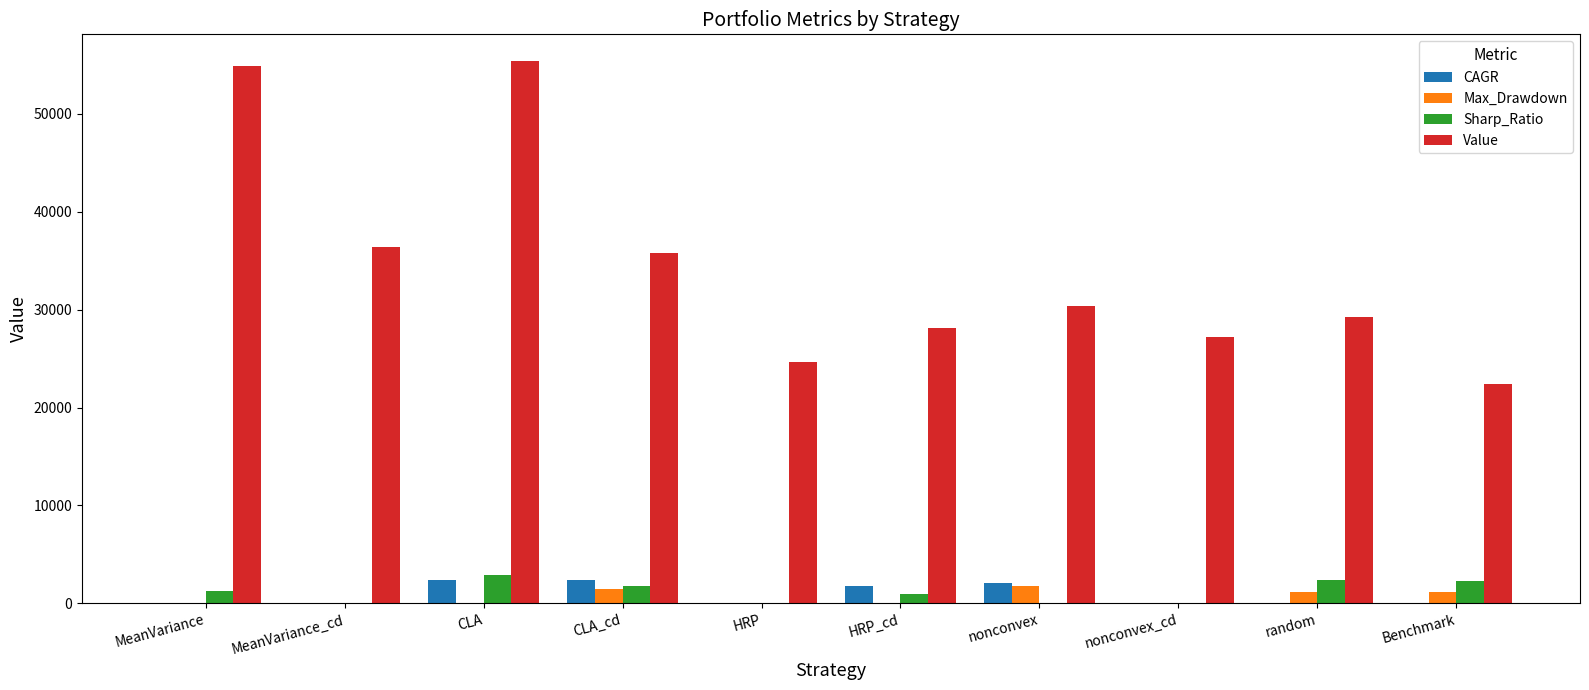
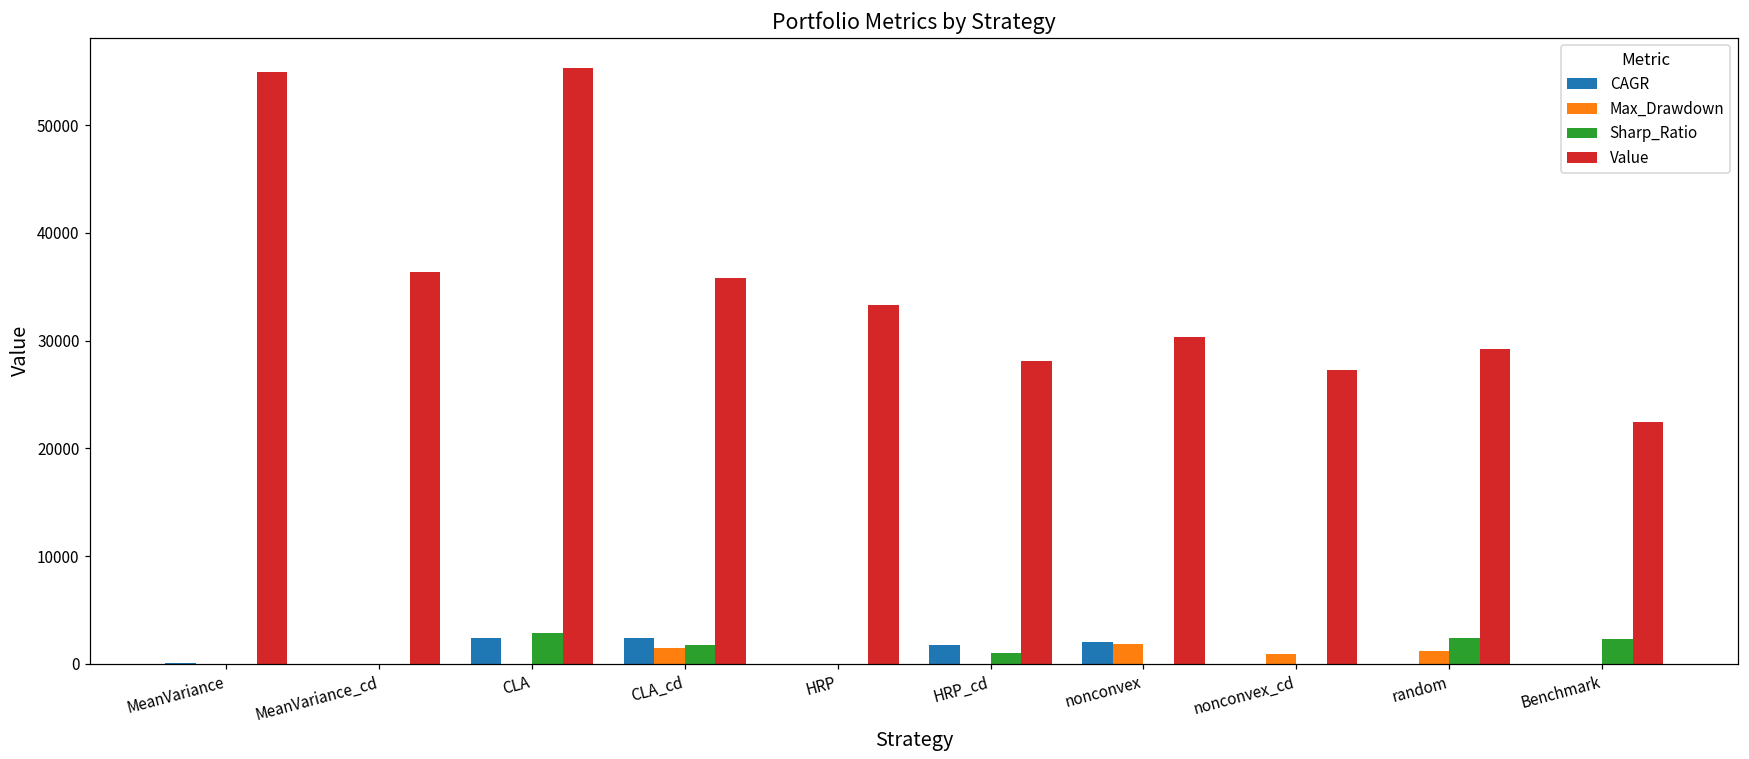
Sharp_Ratio, MeanVariance: 1000 -> 0
Value, HRP: 25000 -> 33000
Max_Drawdown, nonconvex_cd: 0 -> 1000
Max_Drawdown, Benchmark: 1000 -> 0
